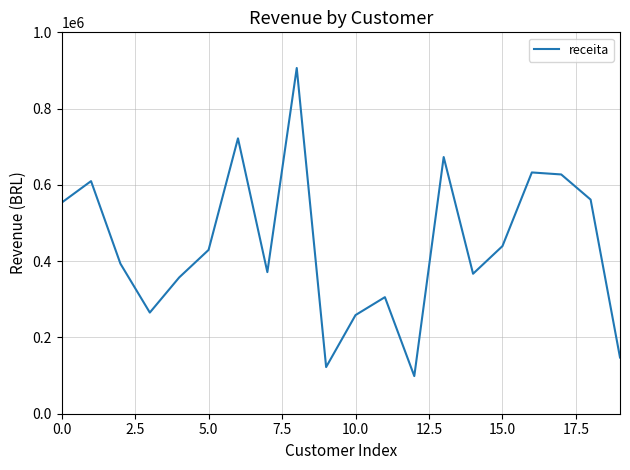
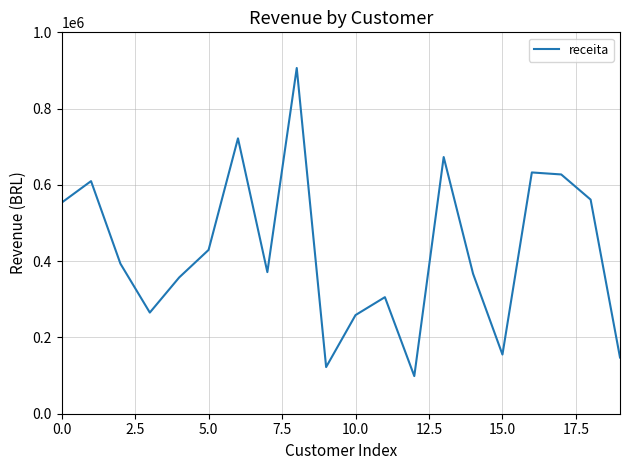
15.0: 440000 -> 160000
